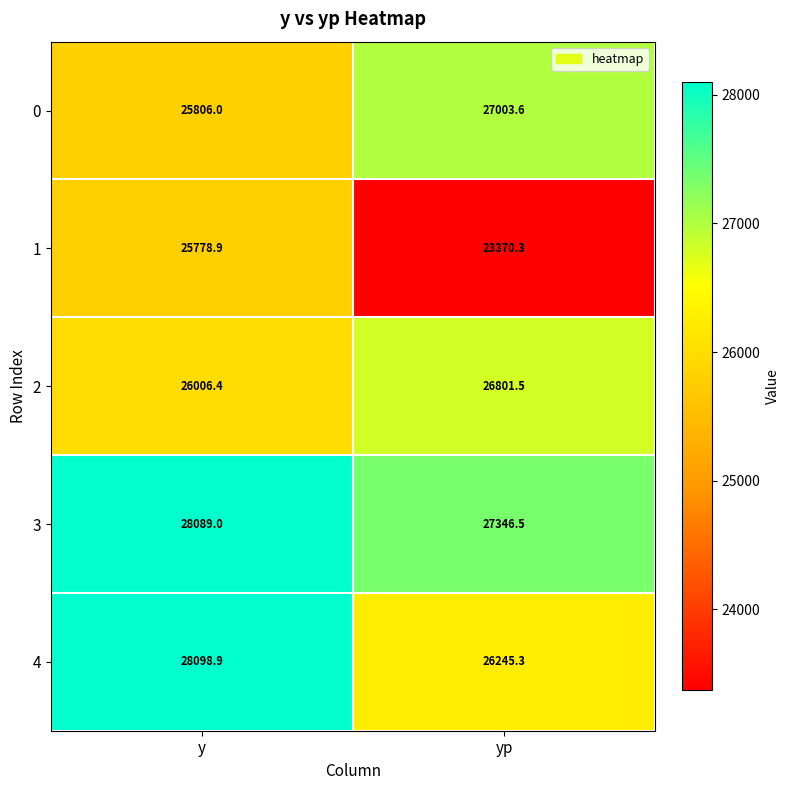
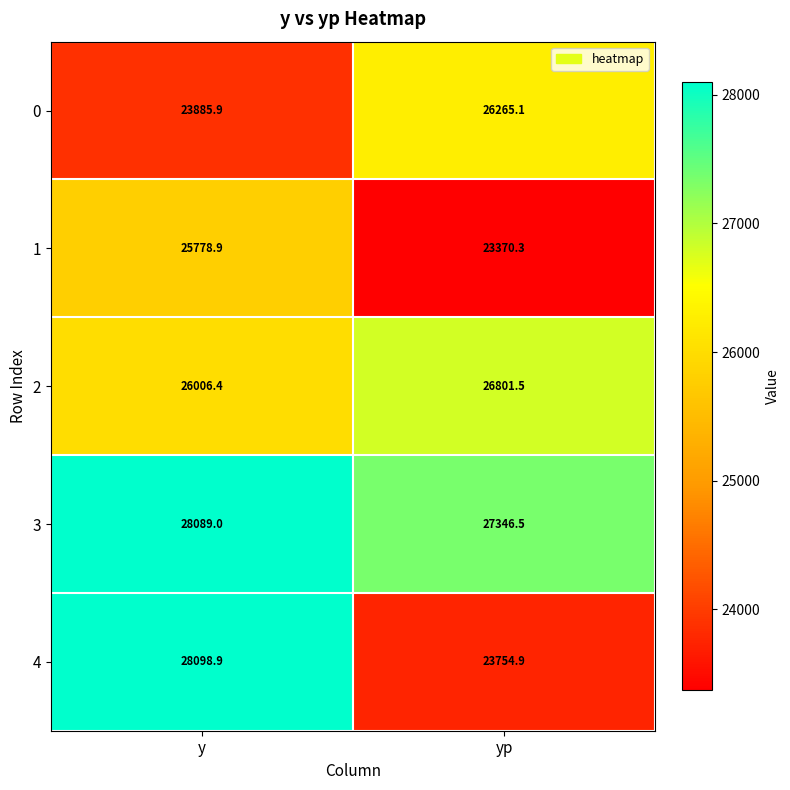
0, y: 25806.0 -> 23885.9
0, yp: 27003.6 -> 26265.1
4, yp: 26245.3 -> 23754.9
